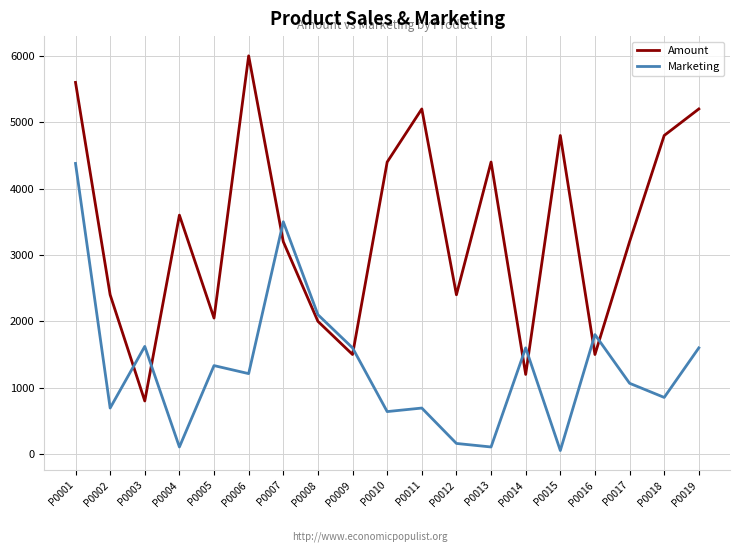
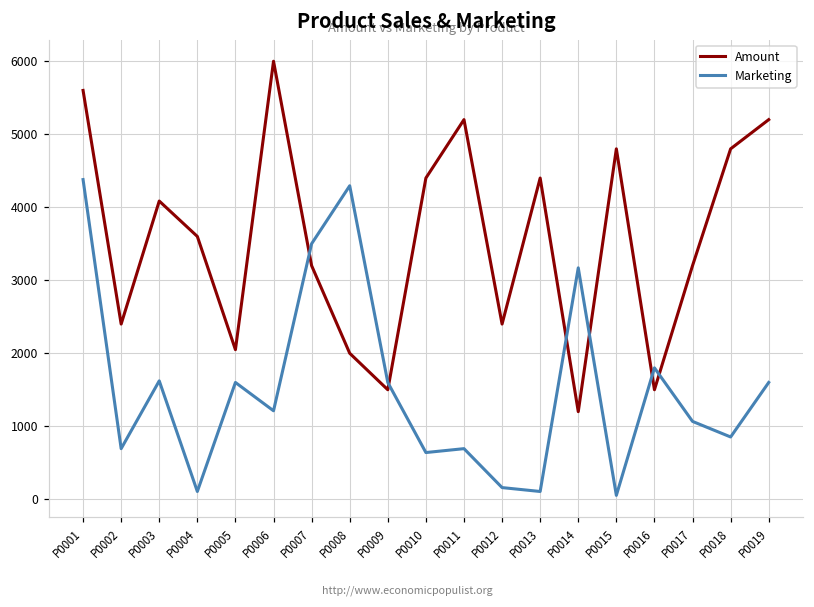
Amount, P0003: 800 -> 4100
Marketing, P0005: 1300 -> 1600
Marketing, P0008: 2100 -> 4300
Marketing, P0014: 1600 -> 3200
